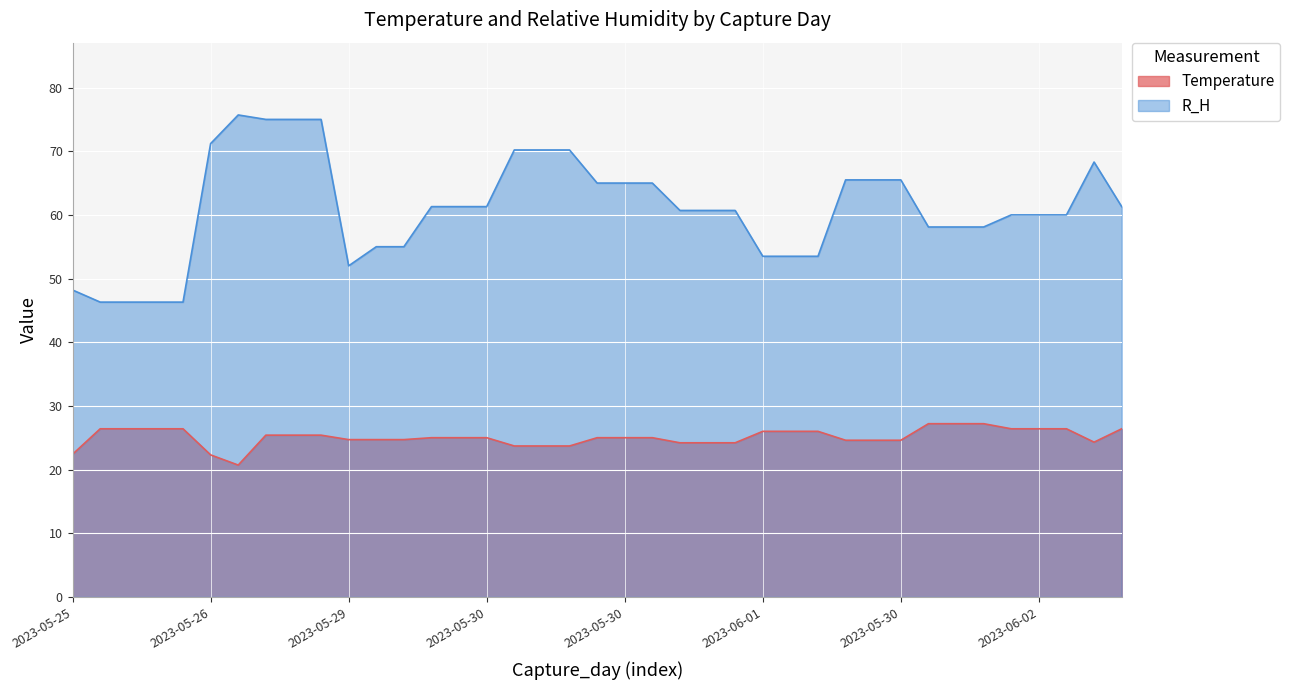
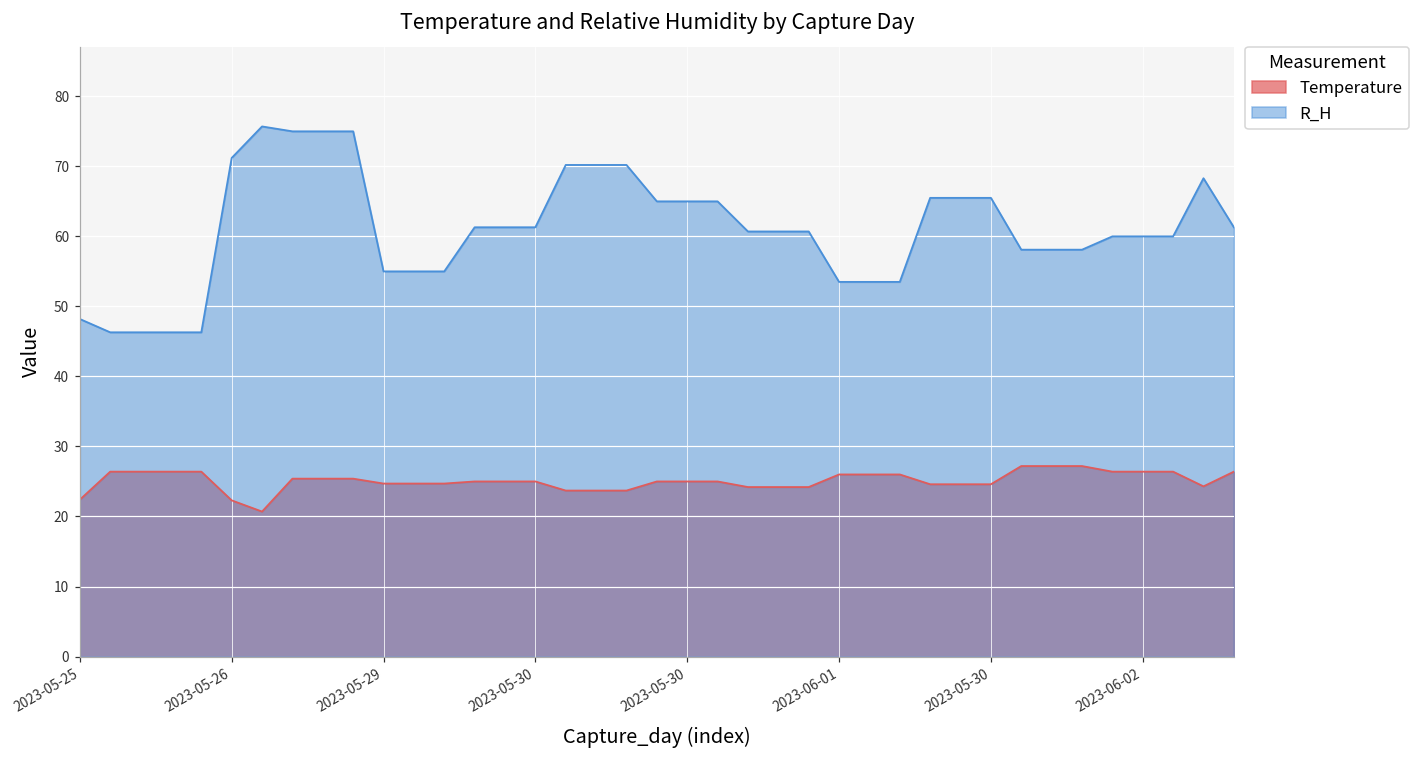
R_H, 2023-05-29: 52 -> 55
